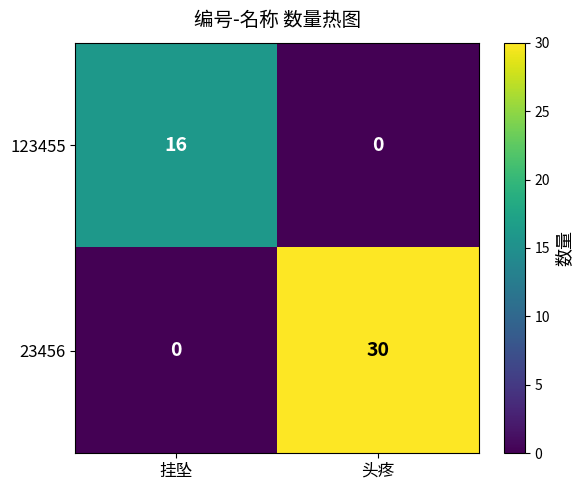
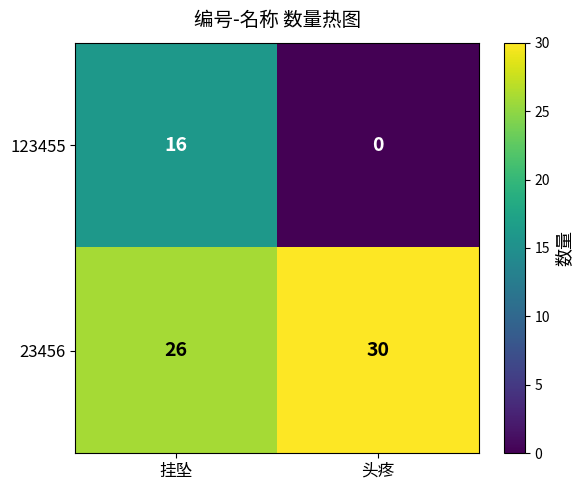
23456, 挂坠: 0 -> 26
